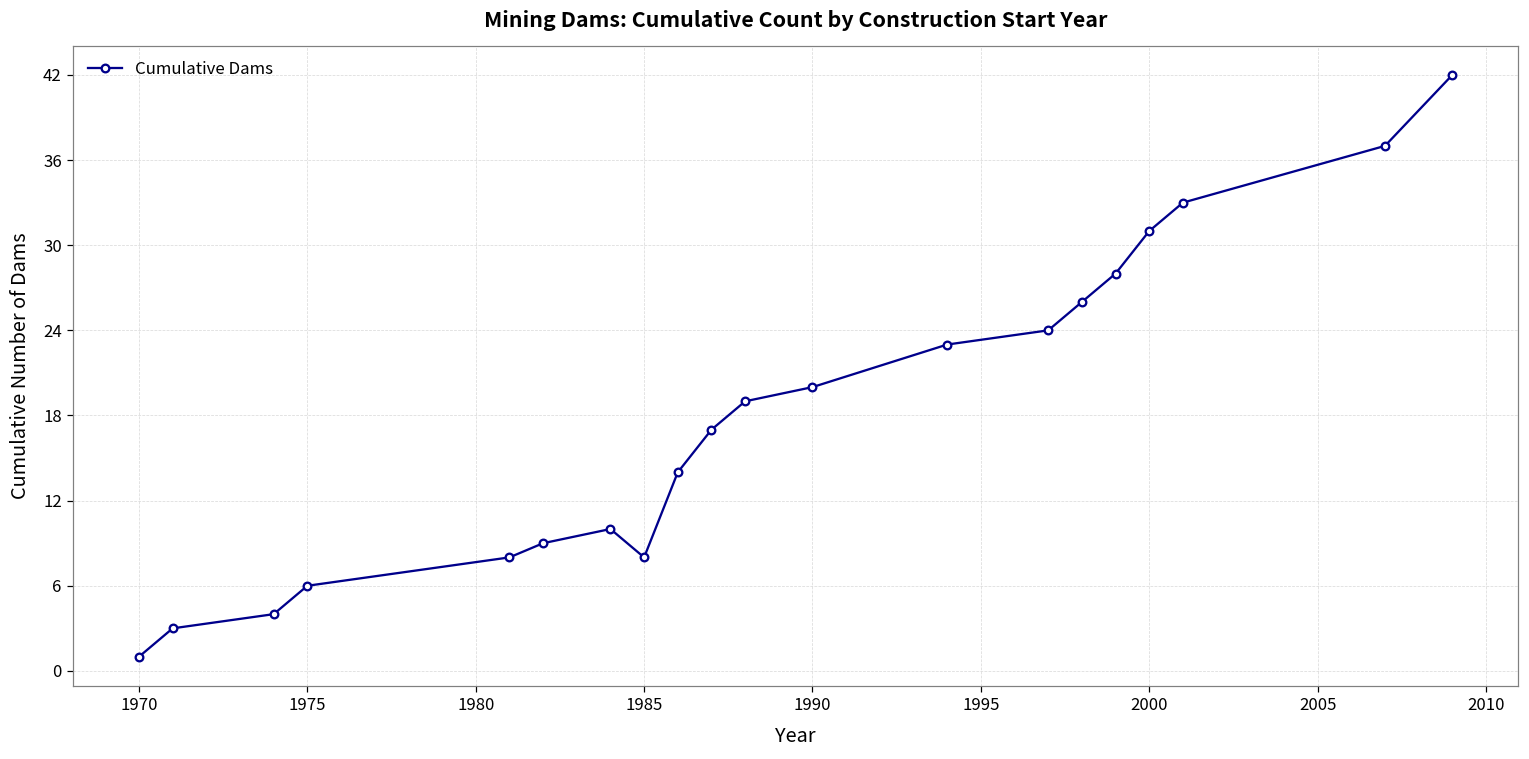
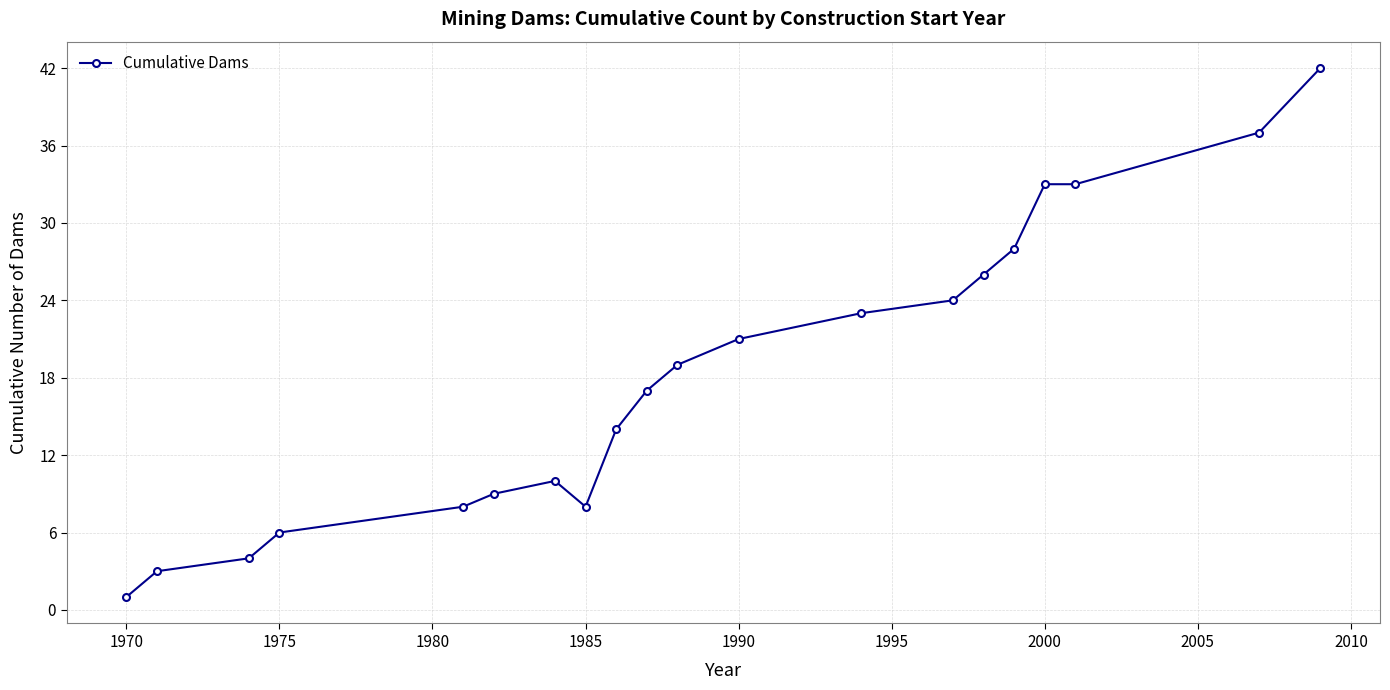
1990: 20 -> 21
2000: 31 -> 33
